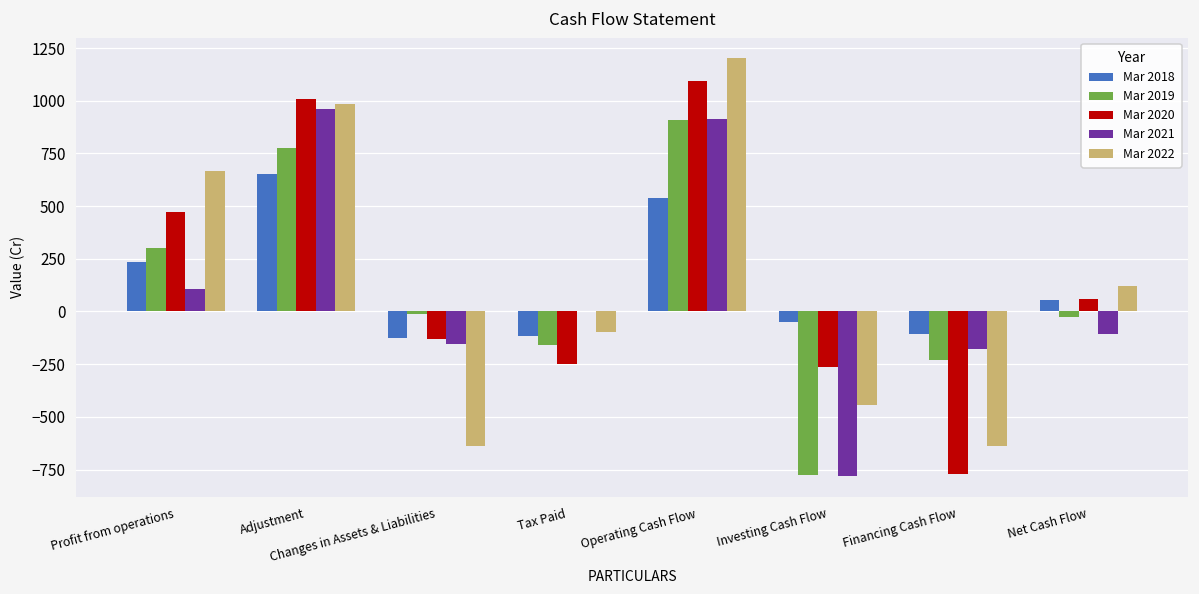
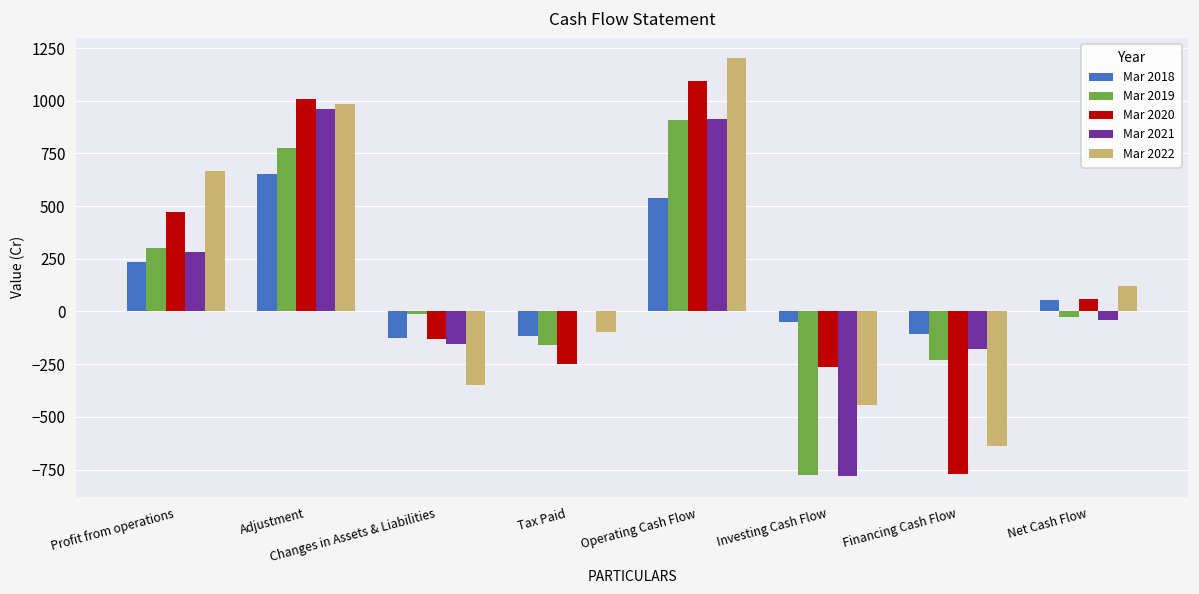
Mar 2021, Profit from operations: 110 -> 280
Mar 2022, Changes in Assets & Liabilities: -640 -> -350
Mar 2021, Net Cash Flow: -110 -> -40
